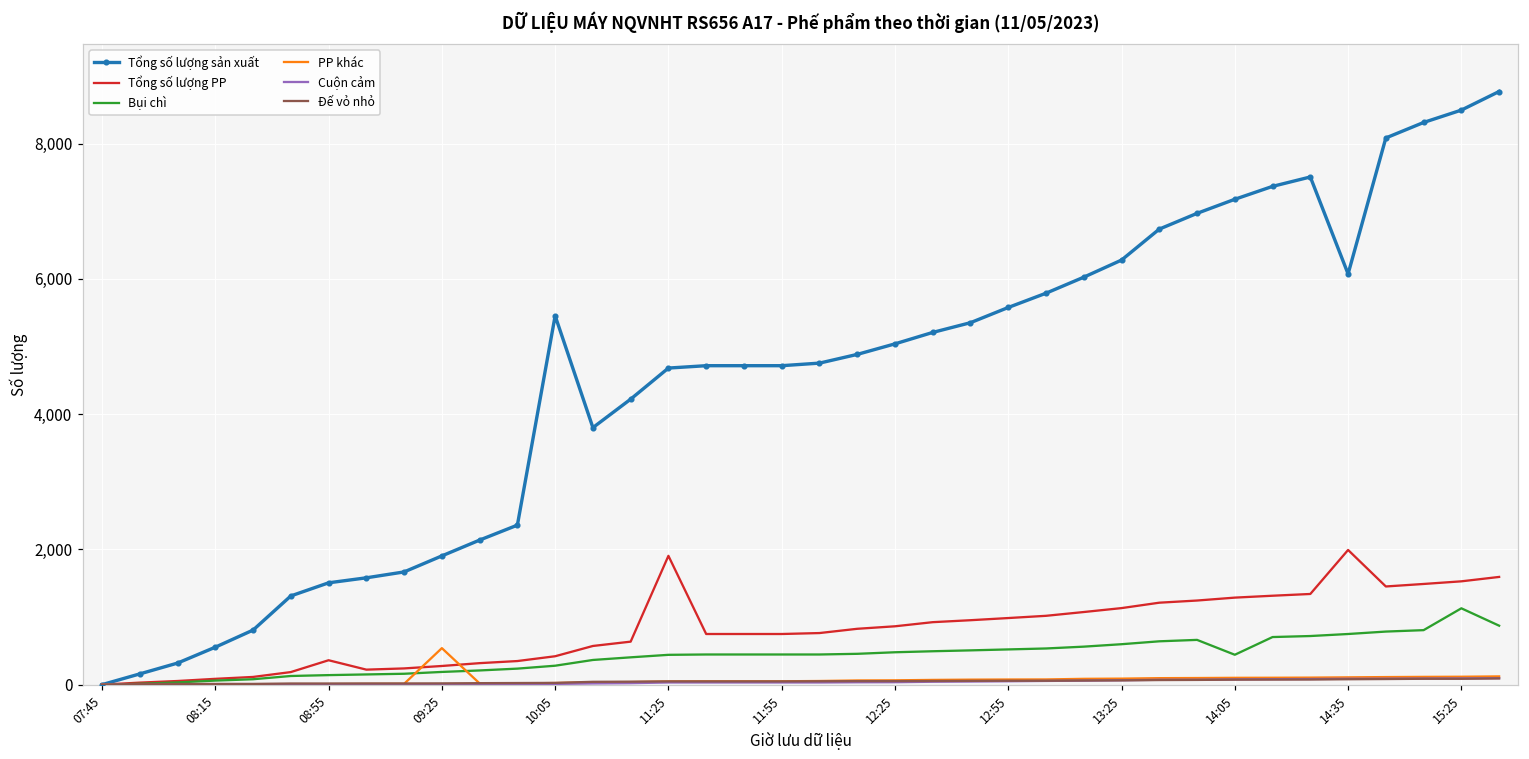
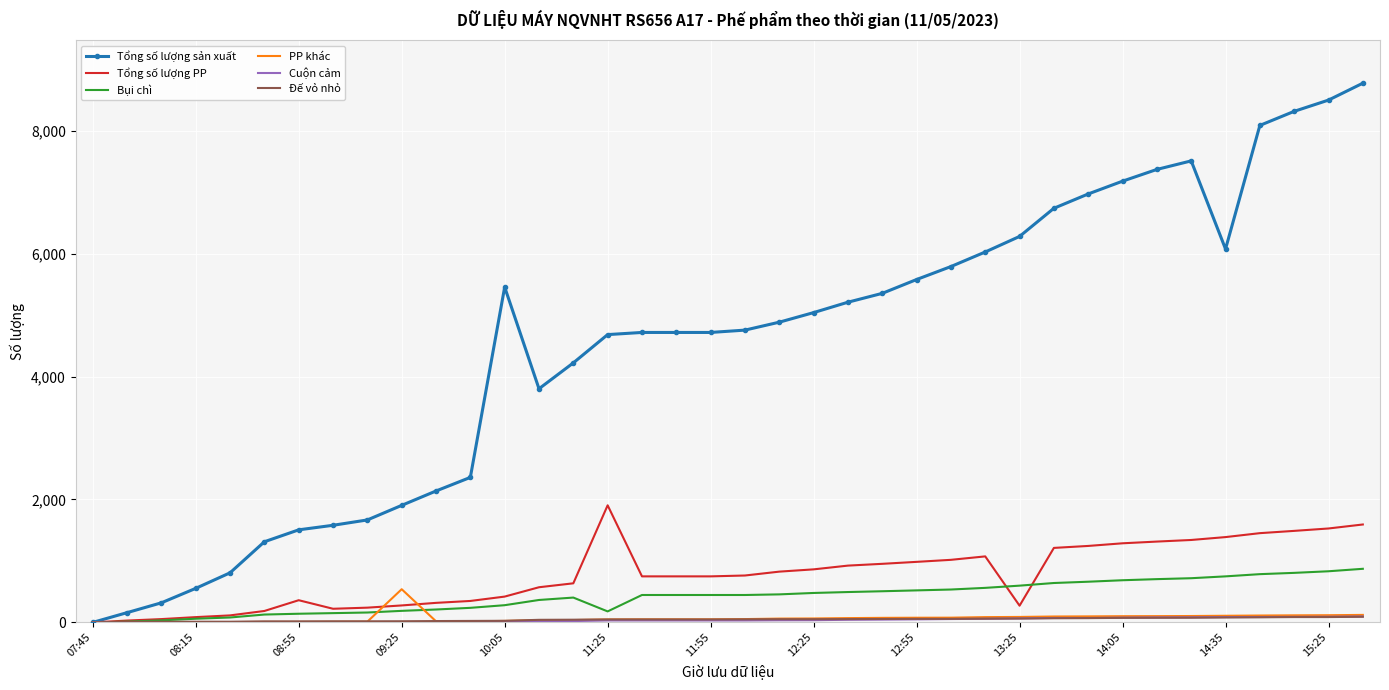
Bụi chì, 11:25: 400 -> 200
Tổng số lượng PP, 13:25: 1,100 -> 300
Bụi chì, 14:05: 400 -> 700
Tổng số lượng PP, 14:35: 2,000 -> 1,400
Bụi chì, 15:25: 1,100 -> 800
